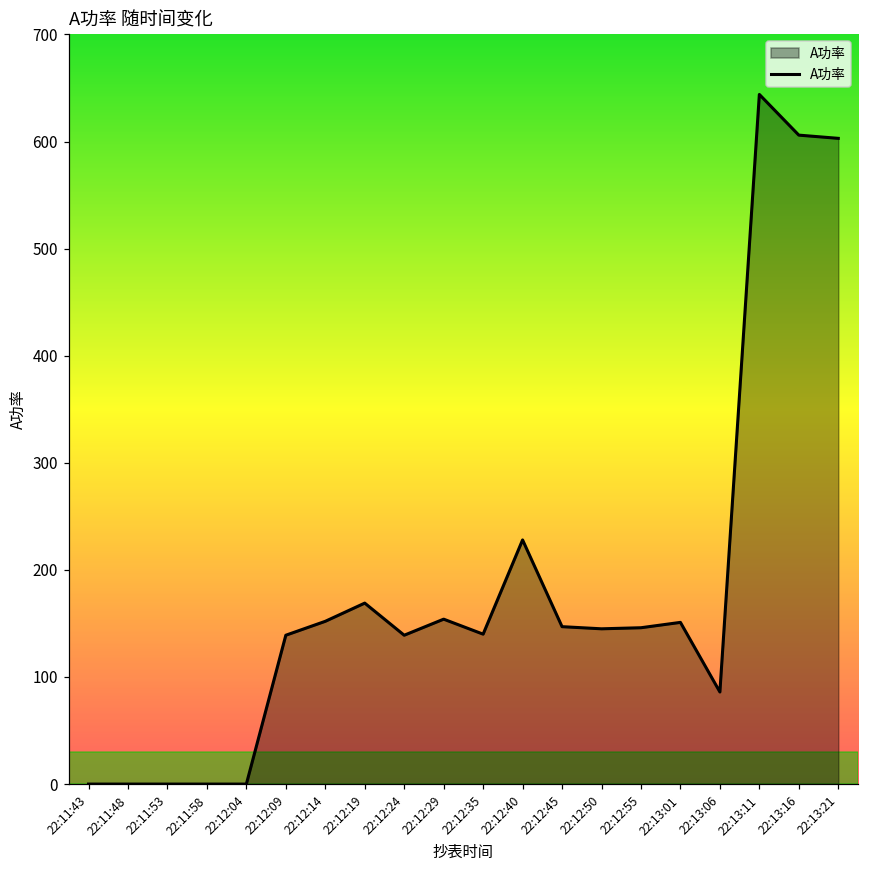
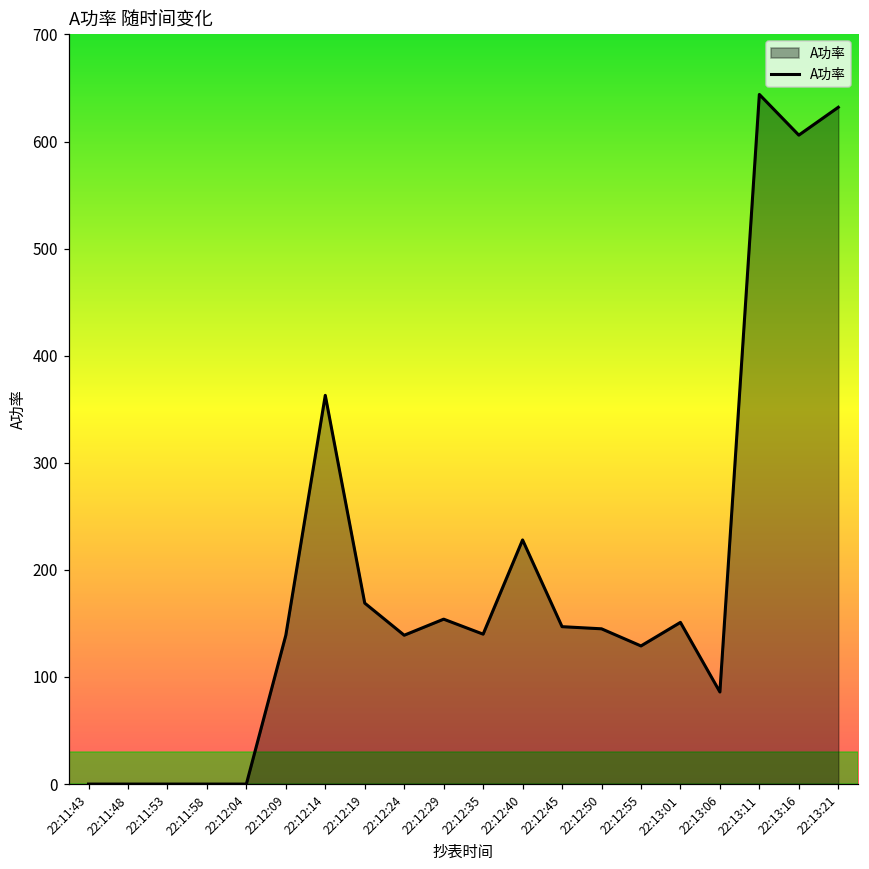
22:12:14: 150 -> 360
22:12:55: 150 -> 130
22:13:21: 600 -> 630
